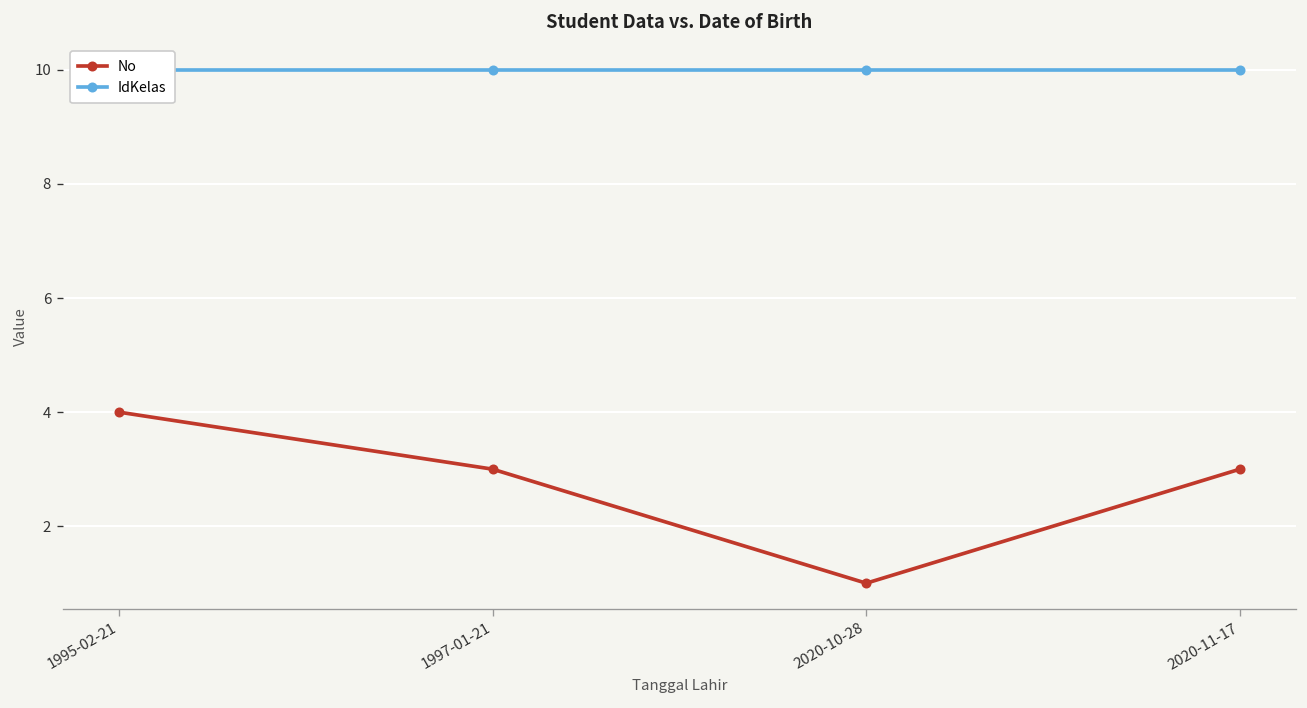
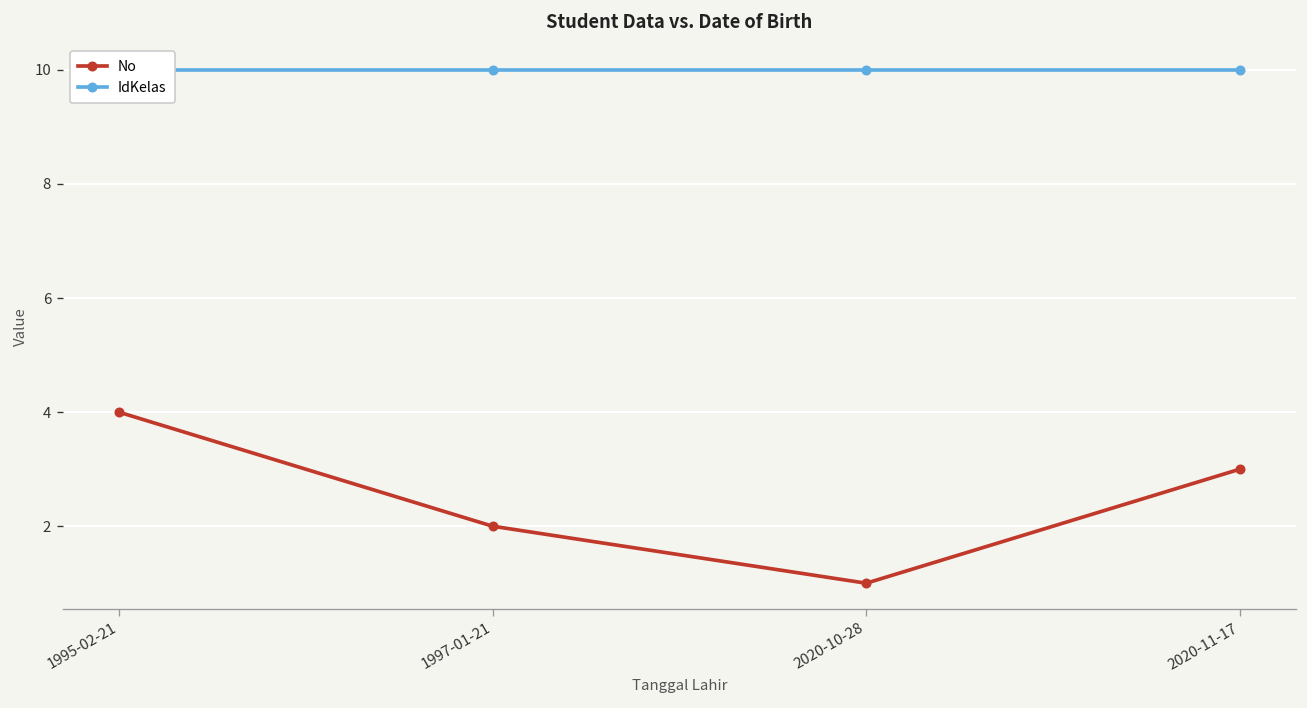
No, 1997-01-21: 3 -> 2
